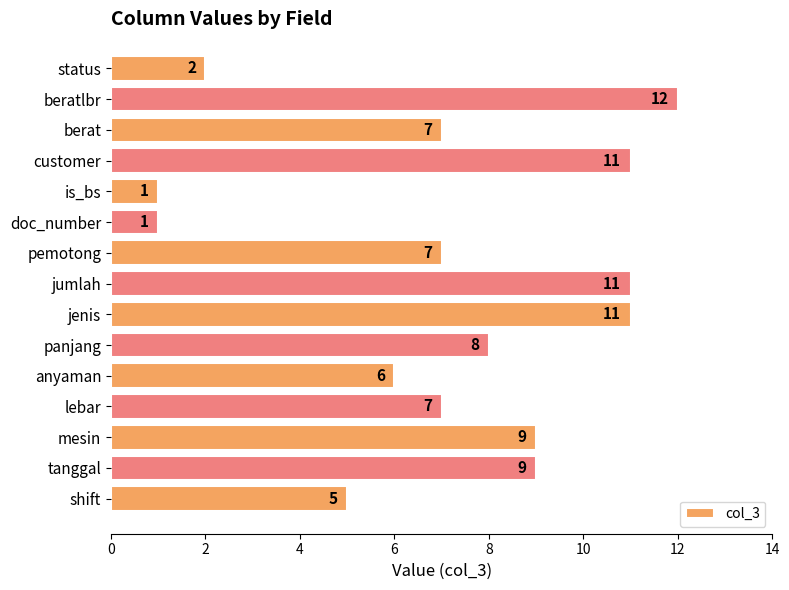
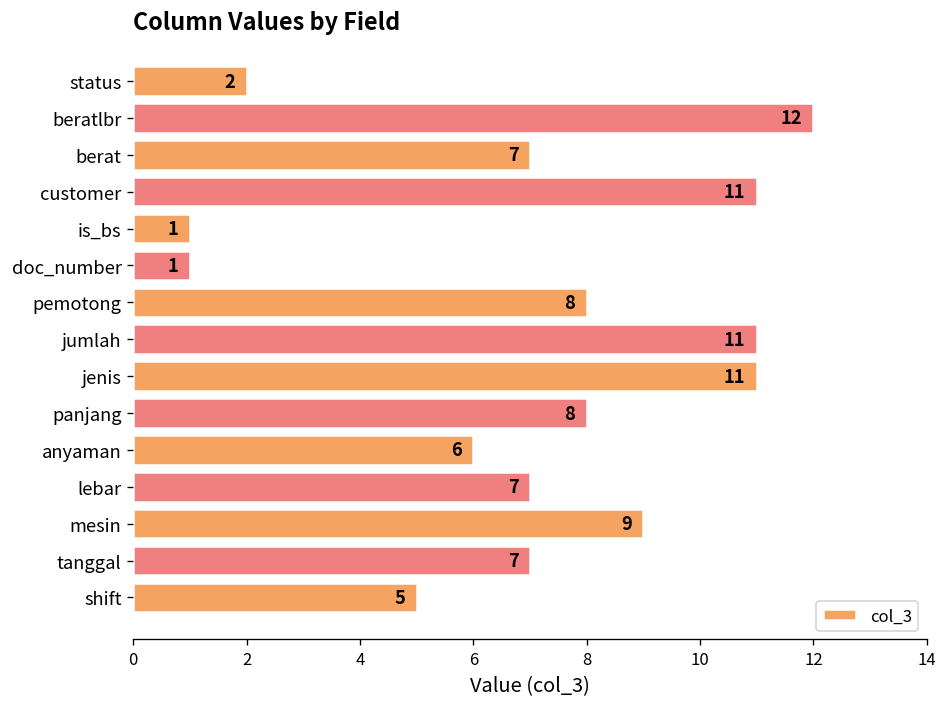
pemotong: 7 -> 8
tanggal: 9 -> 7
